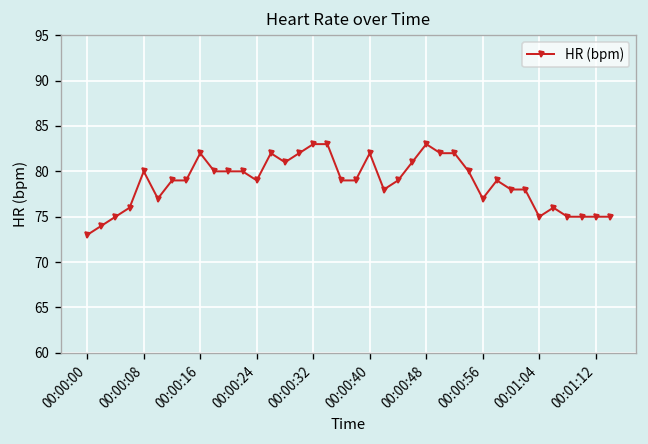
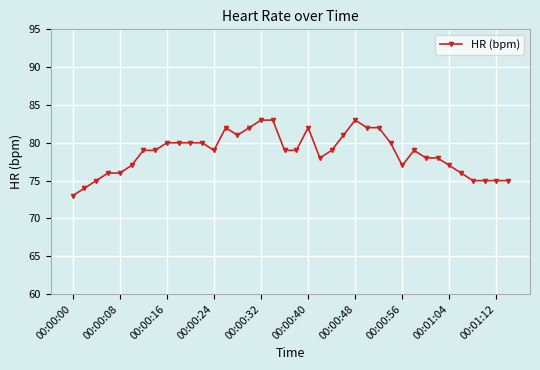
00:00:08: 80 -> 76
00:00:16: 82 -> 80
00:01:04: 75 -> 77
